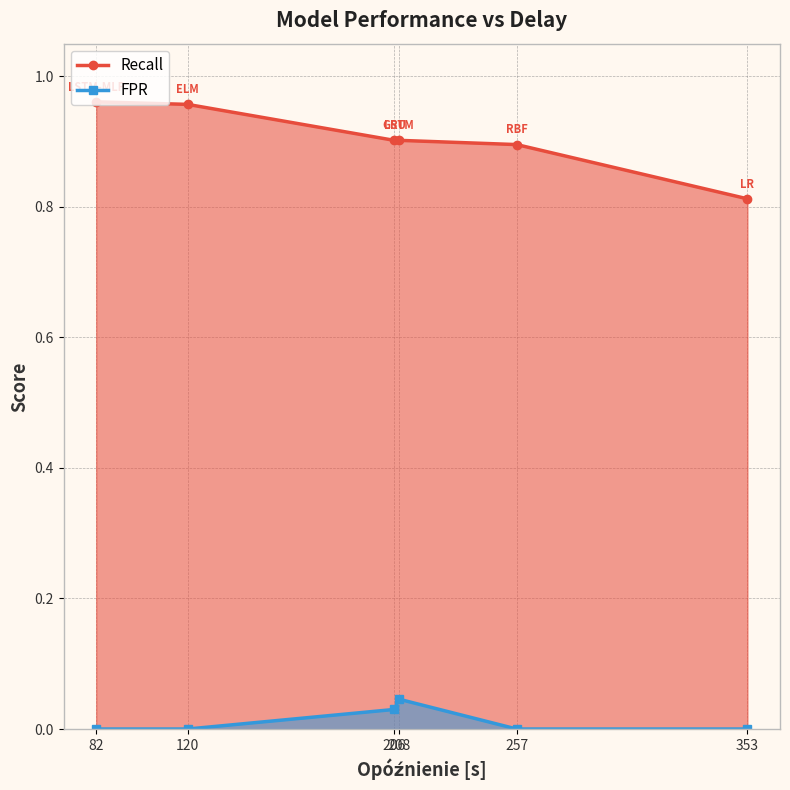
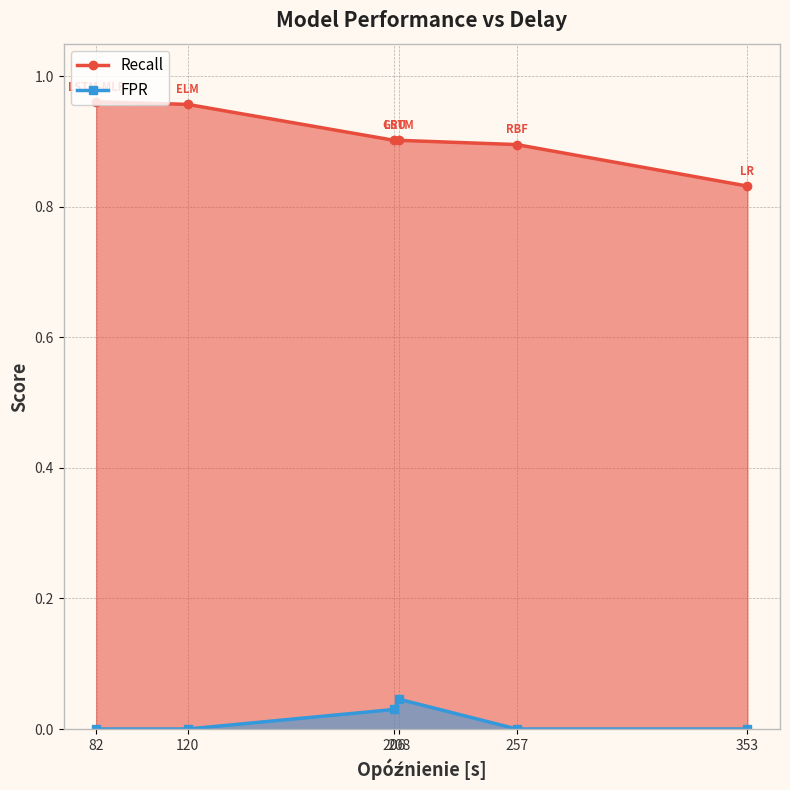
Recall, 353: 0.81 -> 0.83
